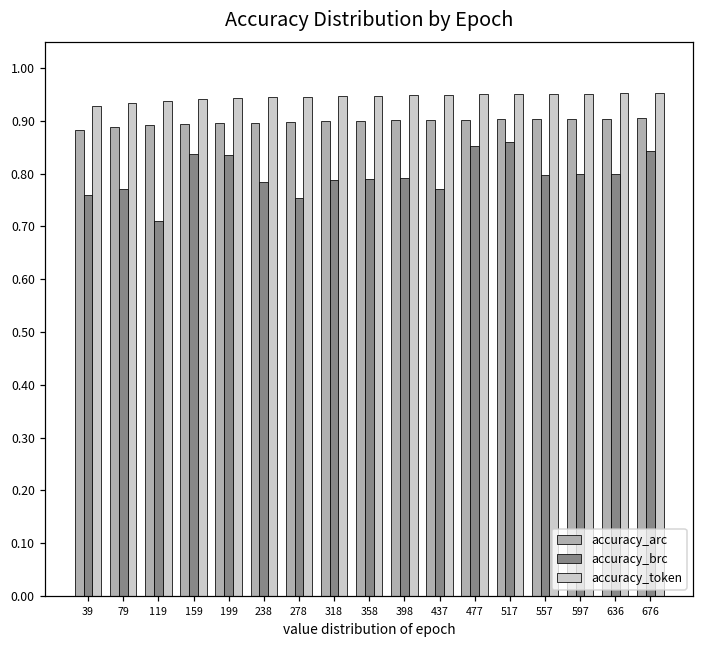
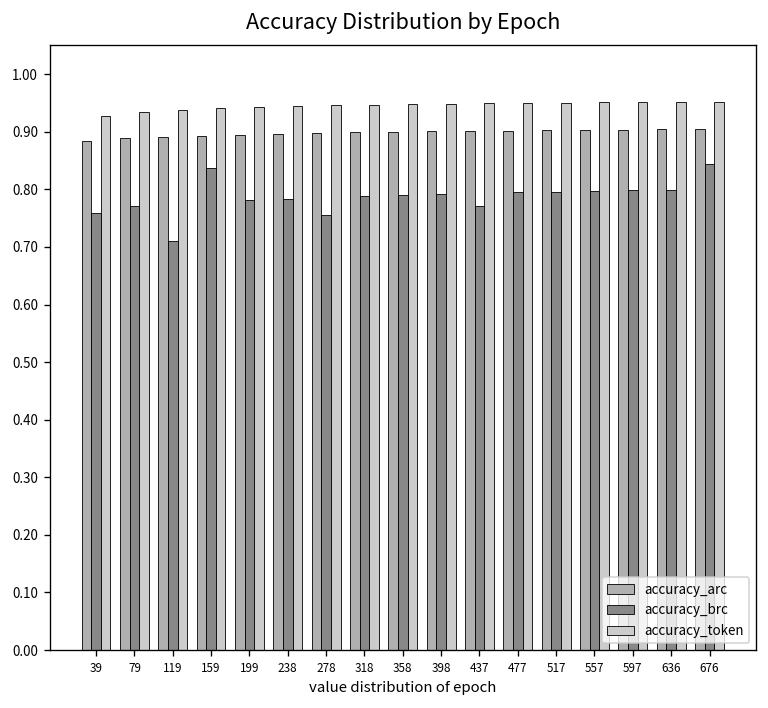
accuracy_brc, 199: 0.84 -> 0.78
accuracy_brc, 477: 0.85 -> 0.80
accuracy_brc, 517: 0.86 -> 0.80
